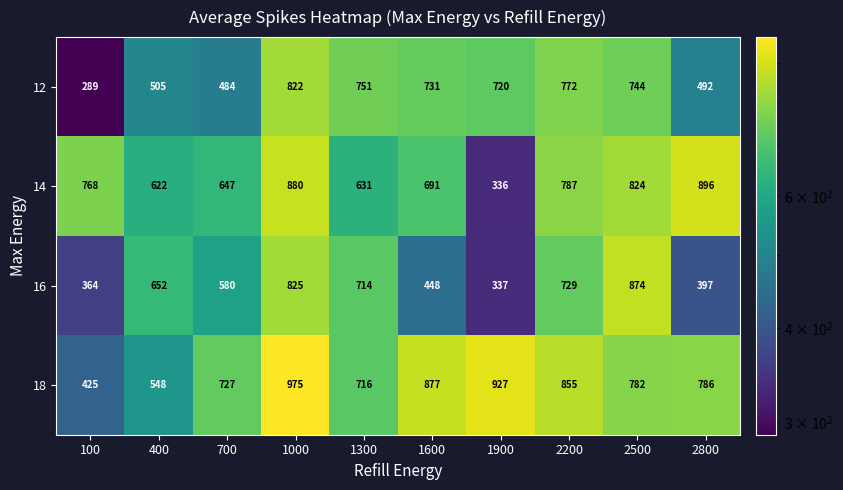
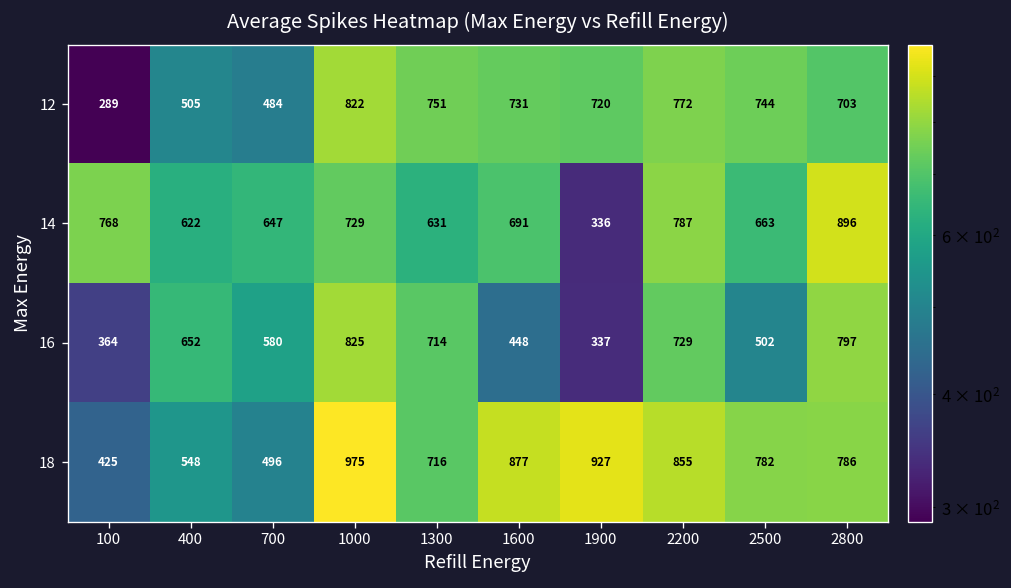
12, 2800: 492 -> 703
14, 1000: 880 -> 729
14, 2500: 824 -> 663
16, 2500: 874 -> 502
16, 2800: 397 -> 797
18, 700: 727 -> 496
